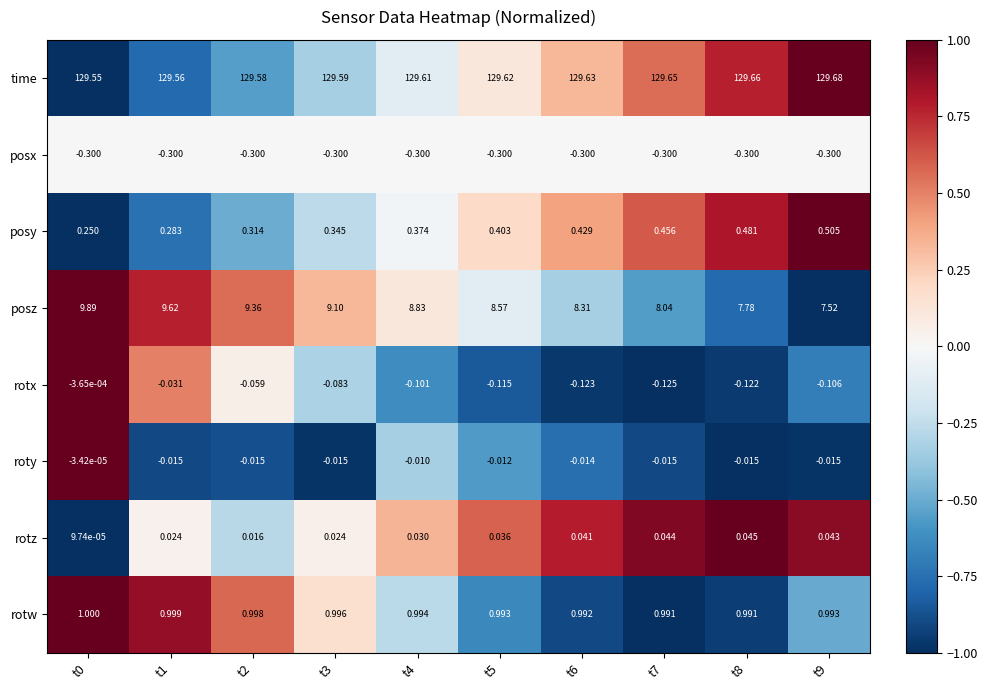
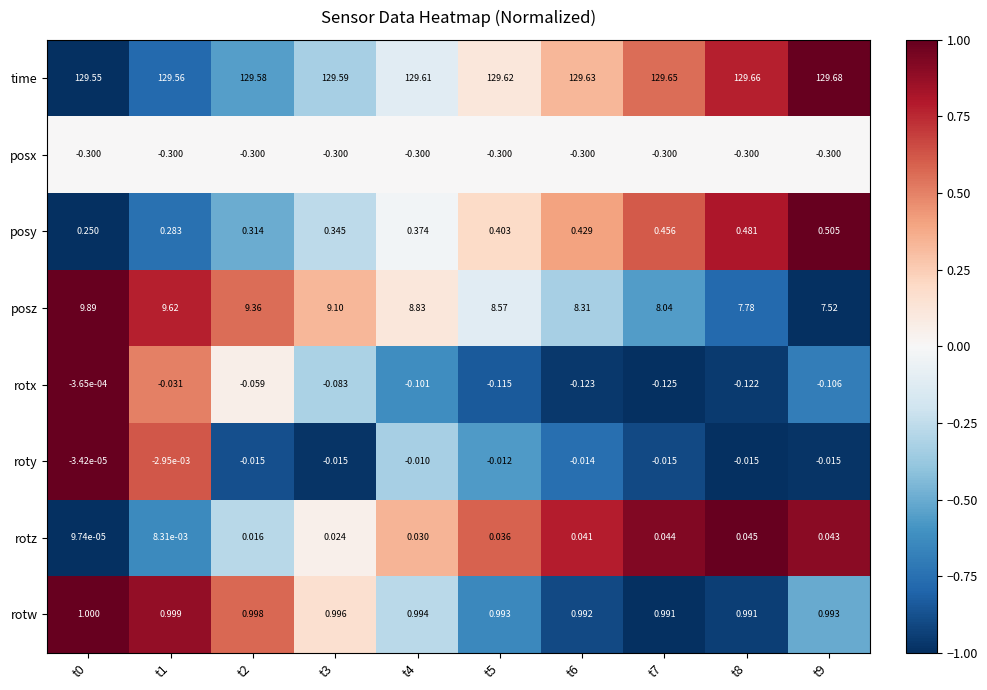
roty, t1: -0.015 -> -2.95e-03
rotz, t1: 0.024 -> 8.31e-03
